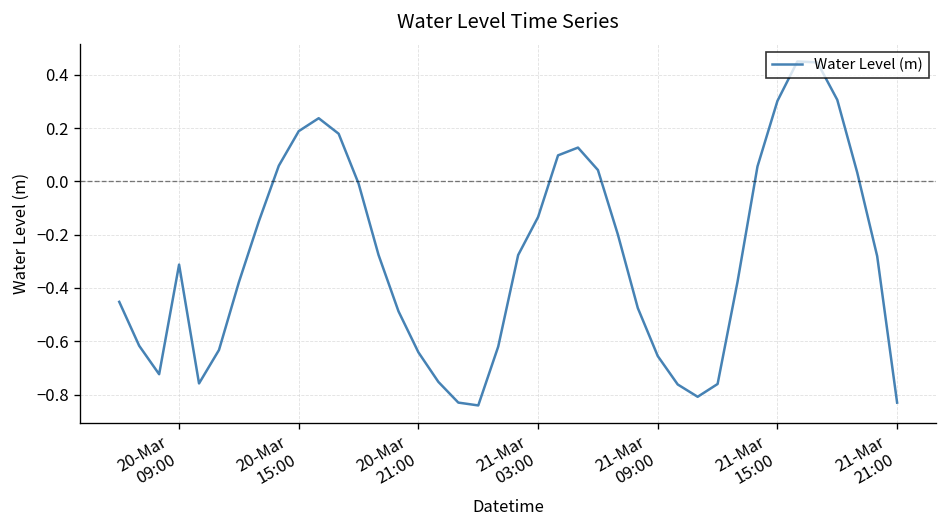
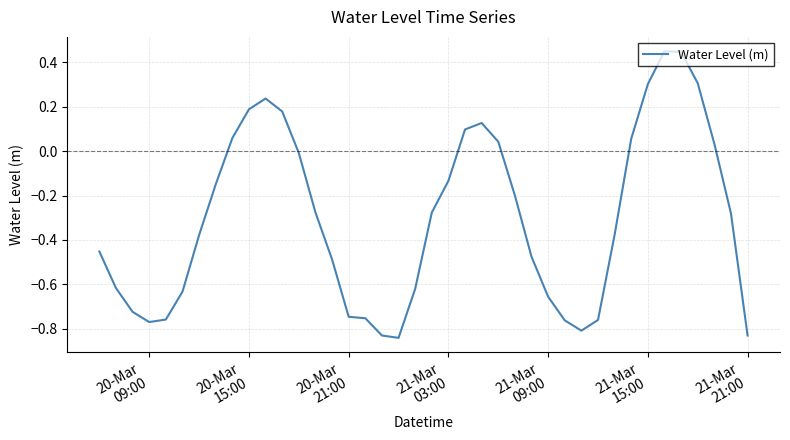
20-Mar 09:00: -0.31 -> -0.77
20-Mar 21:00: -0.64 -> -0.75
